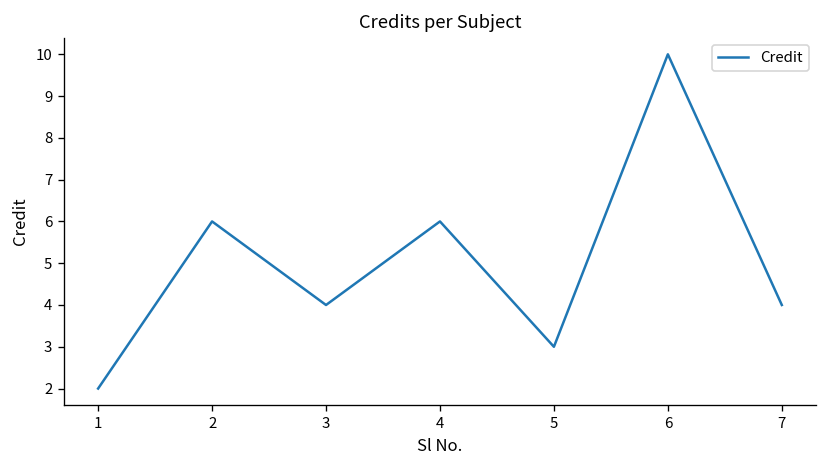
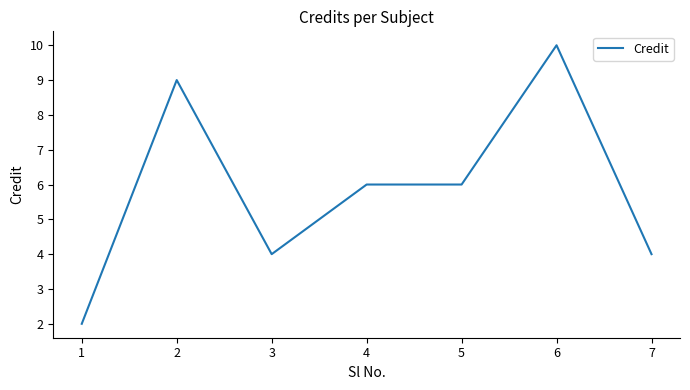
2: 6 -> 9
5: 3 -> 6
